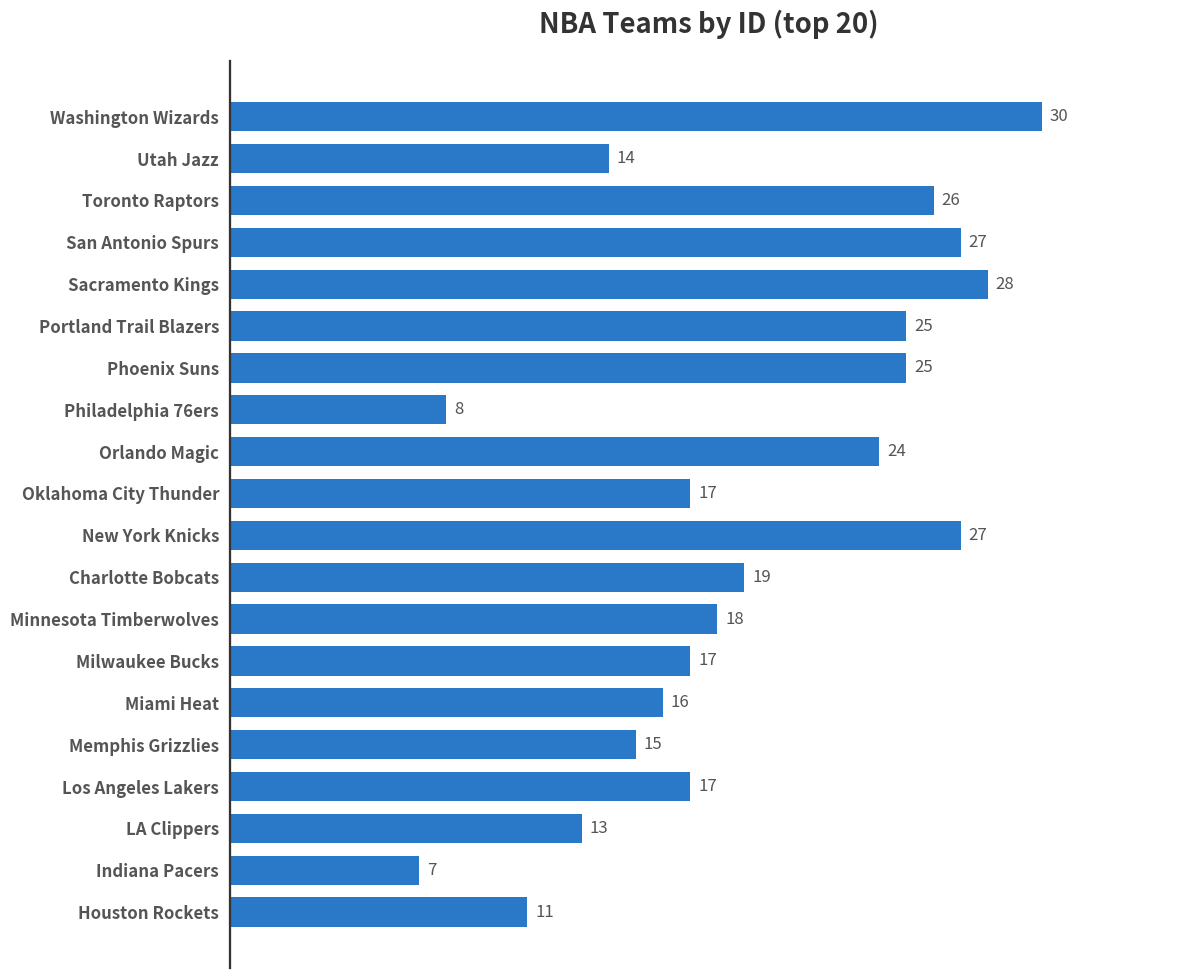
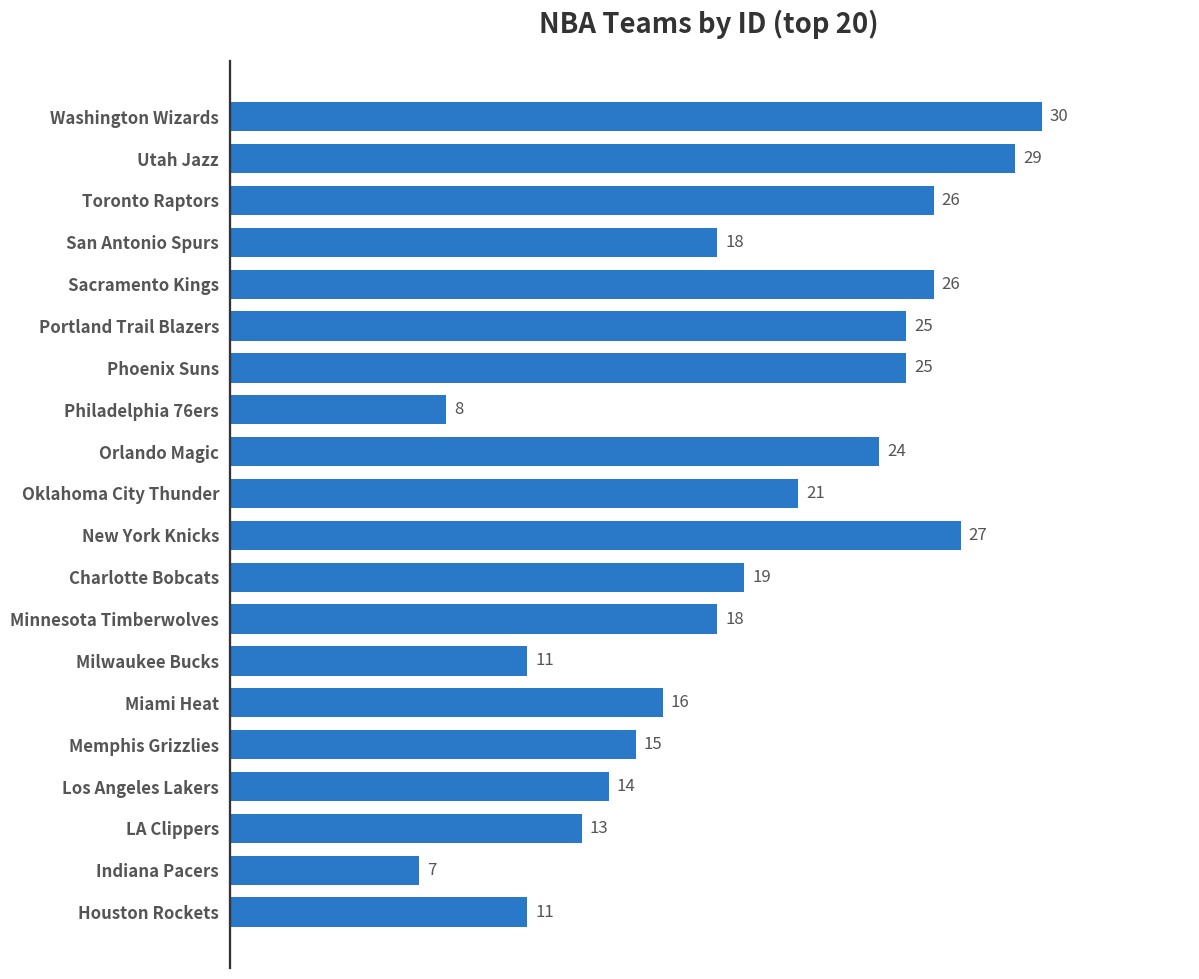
Utah Jazz: 14 -> 29
San Antonio Spurs: 27 -> 18
Sacramento Kings: 28 -> 26
Oklahoma City Thunder: 17 -> 21
Milwaukee Bucks: 17 -> 11
Los Angeles Lakers: 17 -> 14
